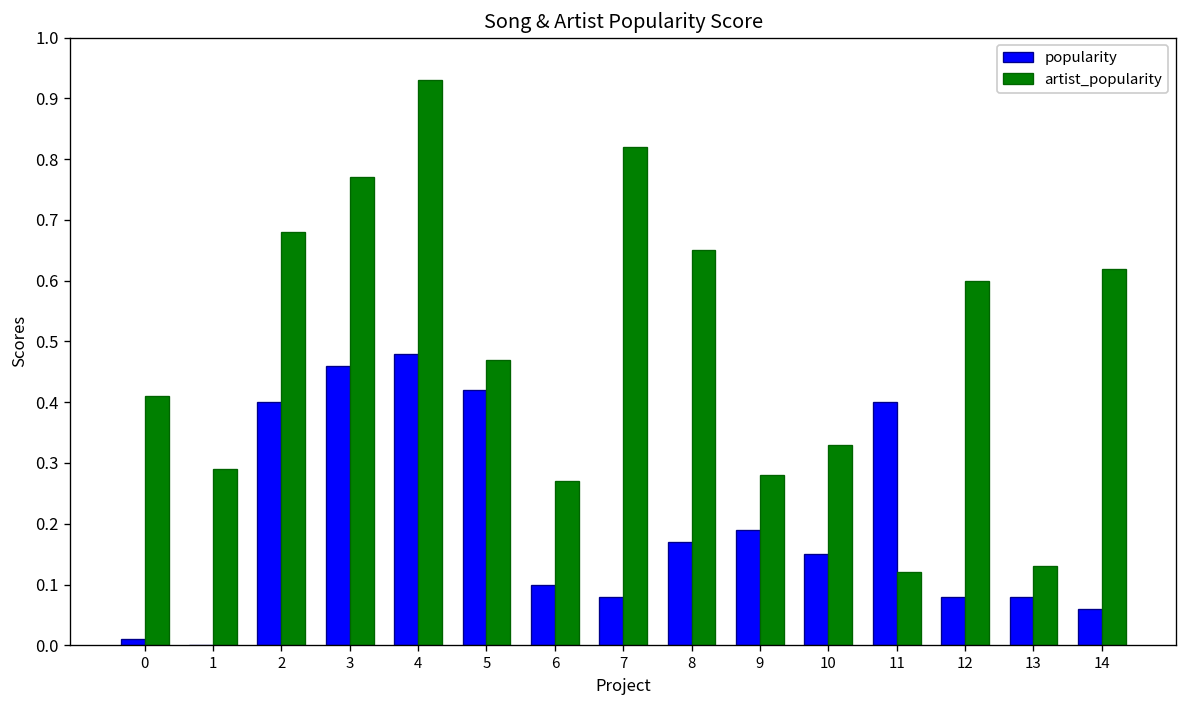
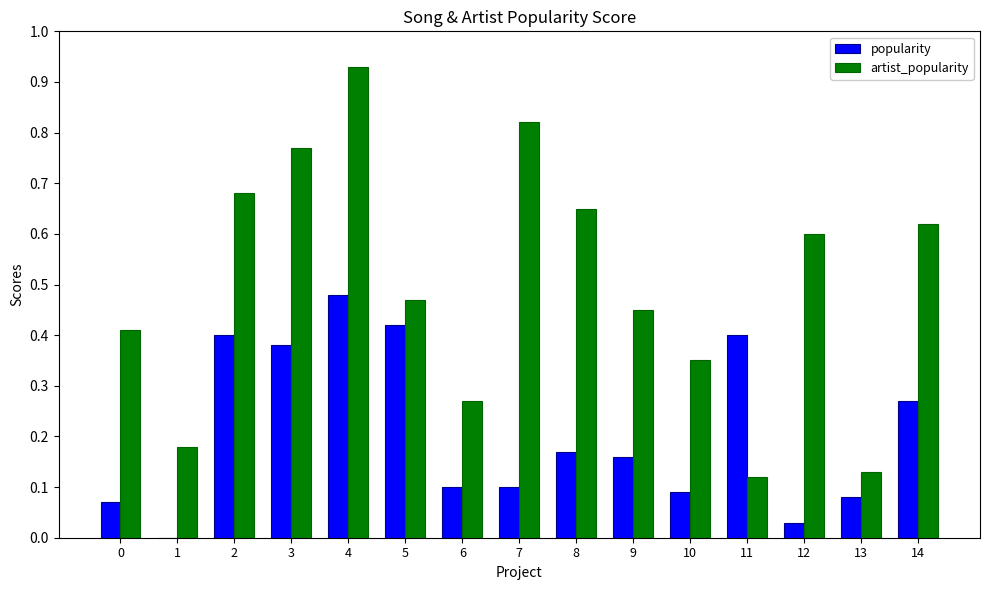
popularity, 0: 0.01 -> 0.07
artist_popularity, 1: 0.29 -> 0.18
popularity, 3: 0.46 -> 0.38
popularity, 7: 0.08 -> 0.10
popularity, 9: 0.19 -> 0.16
artist_popularity, 9: 0.28 -> 0.45
popularity, 10: 0.15 -> 0.09
artist_popularity, 10: 0.33 -> 0.35
popularity, 12: 0.08 -> 0.03
popularity, 14: 0.06 -> 0.27
